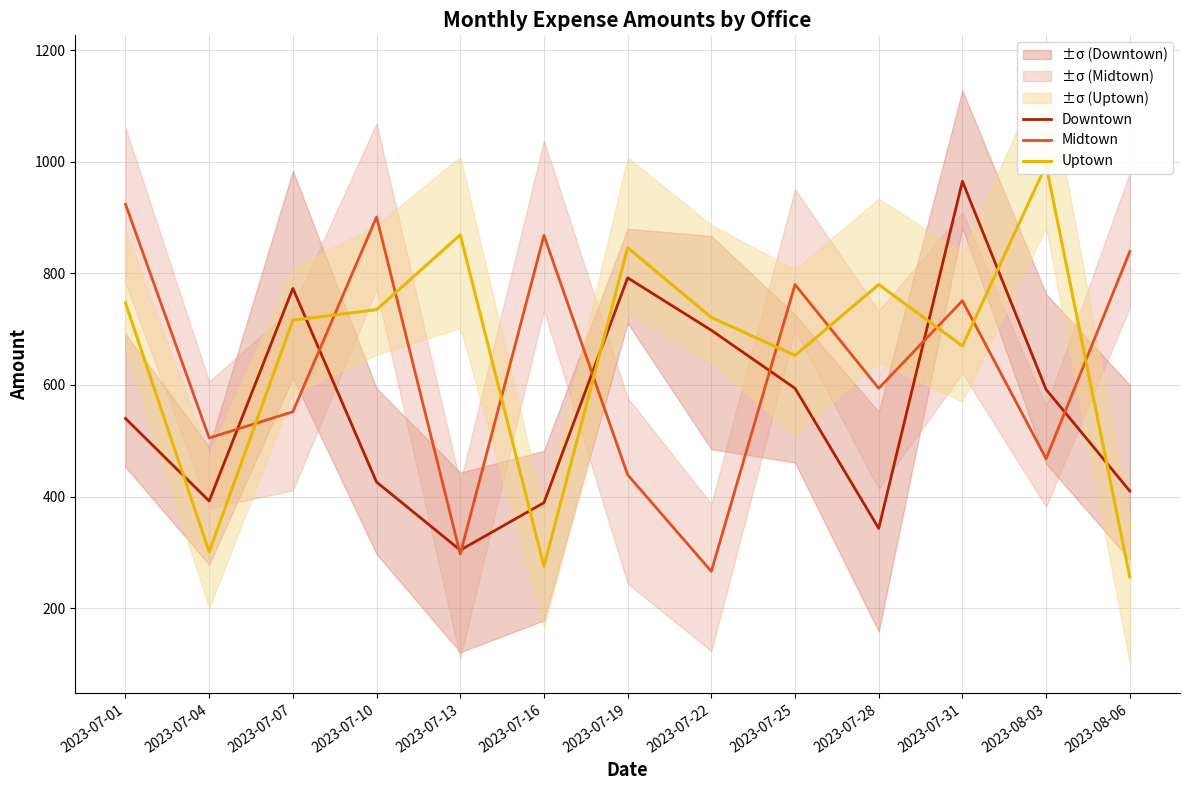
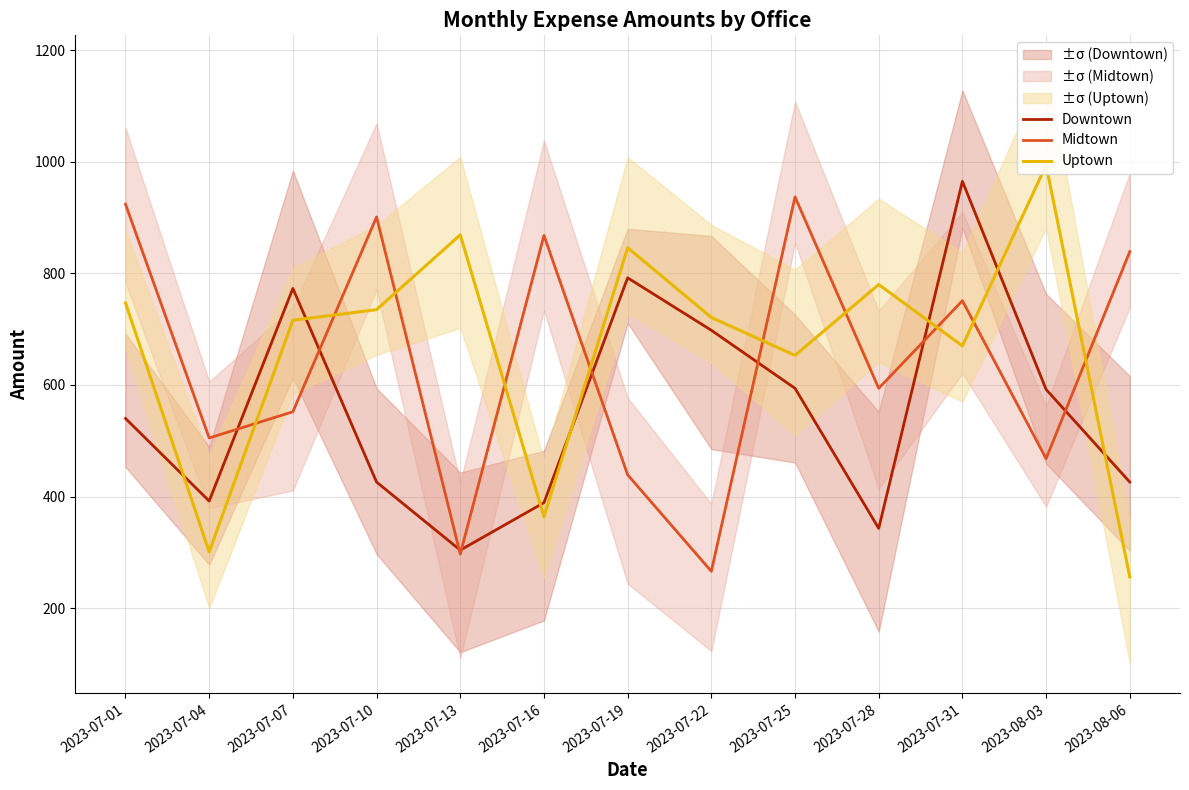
Uptown, 2023-07-16: 280 -> 360
Midtown, 2023-07-25: 780 -> 940
Downtown, 2023-08-06: 410 -> 430
